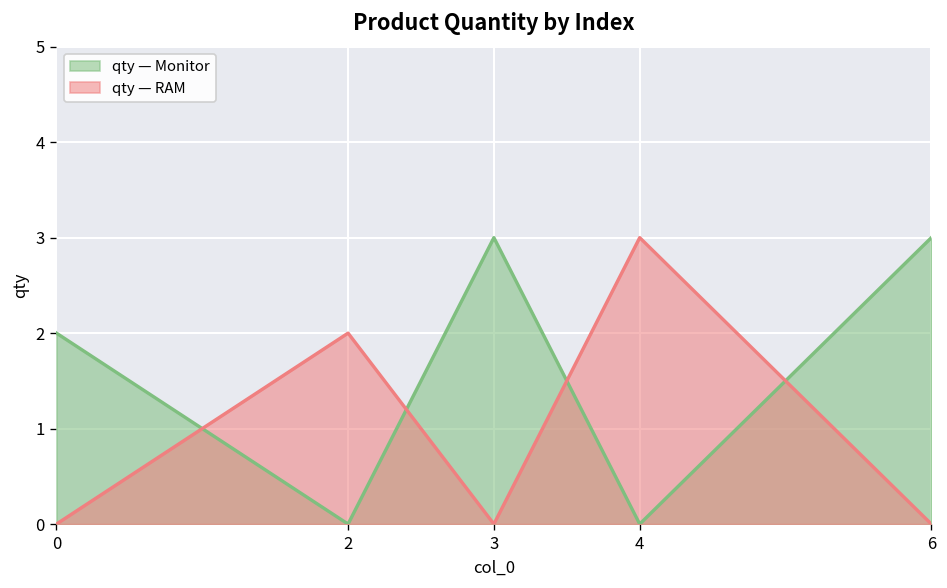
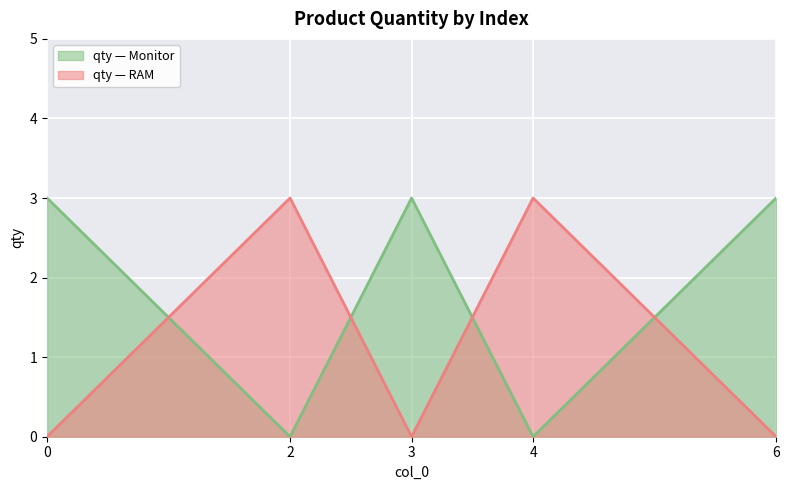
qty — Monitor, 0: 2 -> 3
qty — RAM, 2: 2 -> 3
